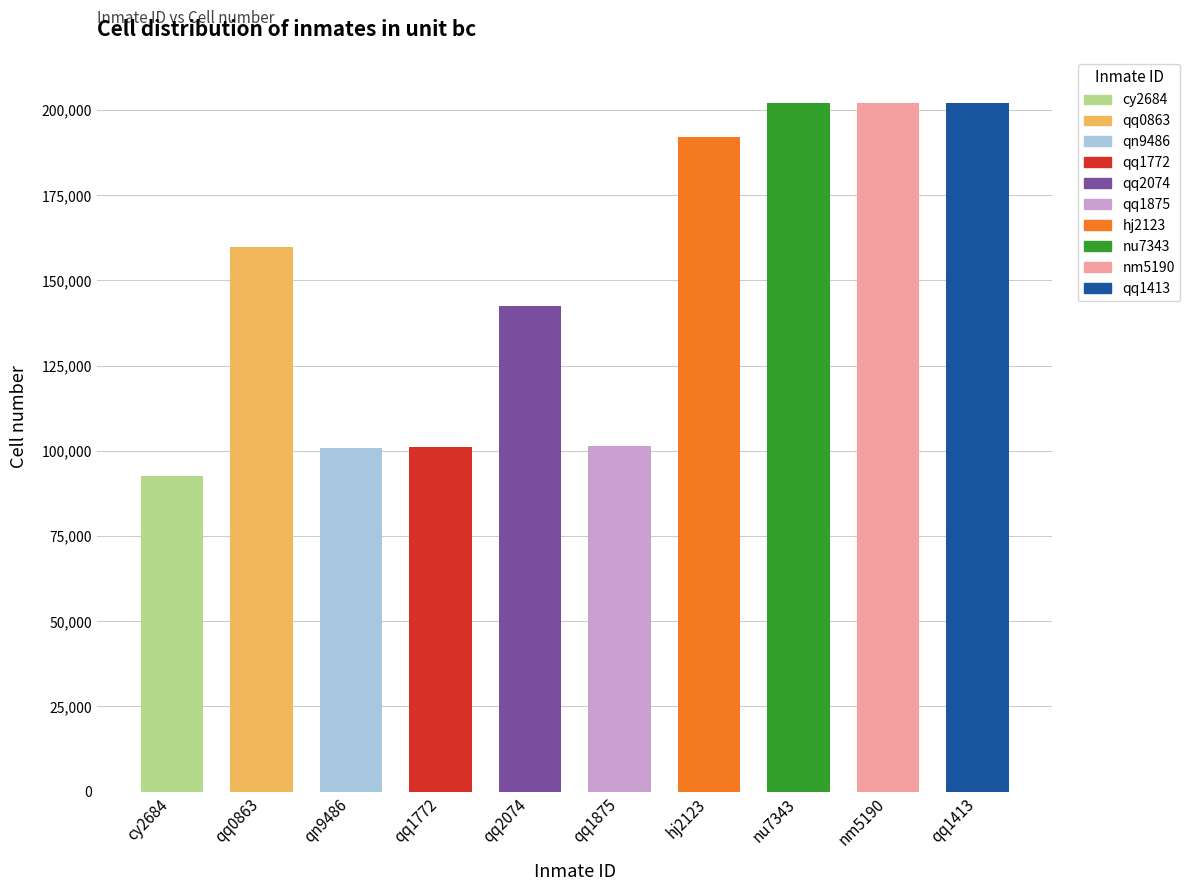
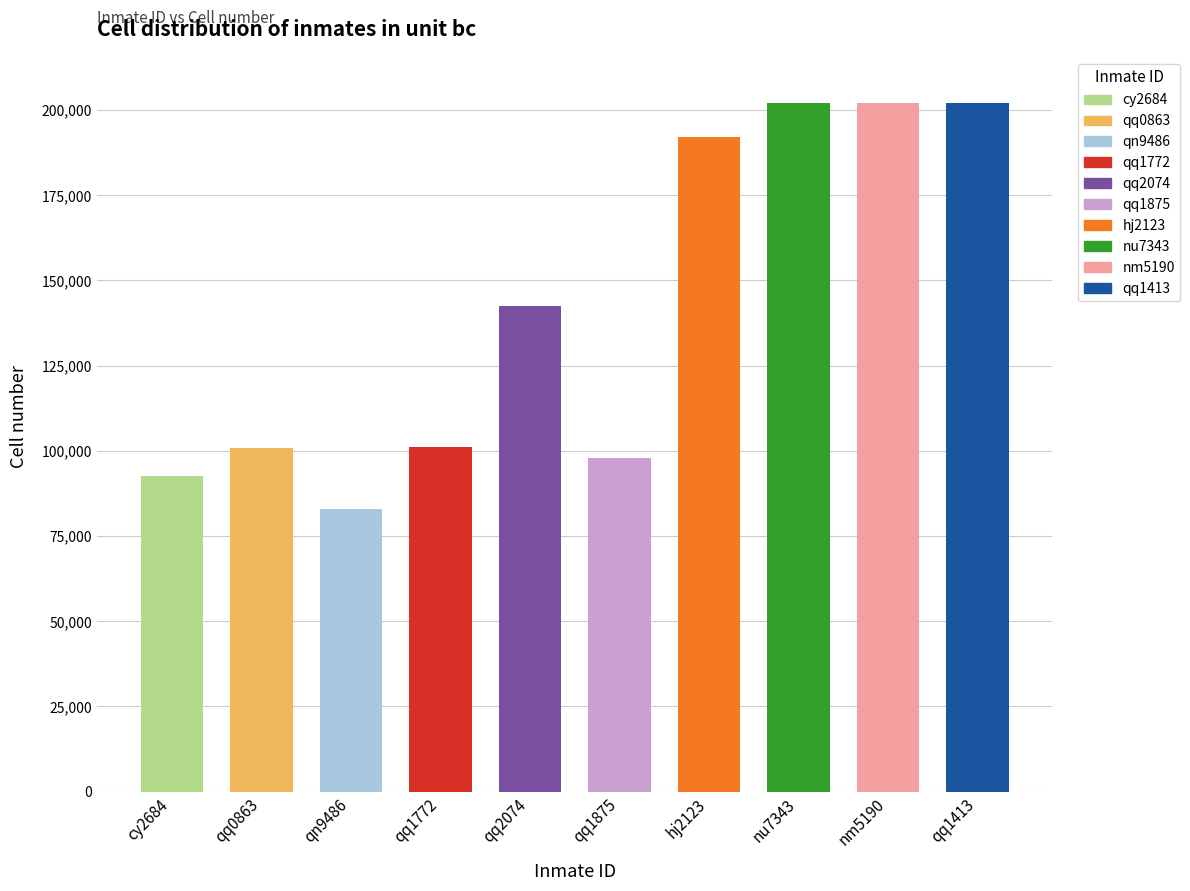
qq0863: 160,000 -> 101,000
qn9486: 101,000 -> 83,000
qq1875: 101,000 -> 98,000
